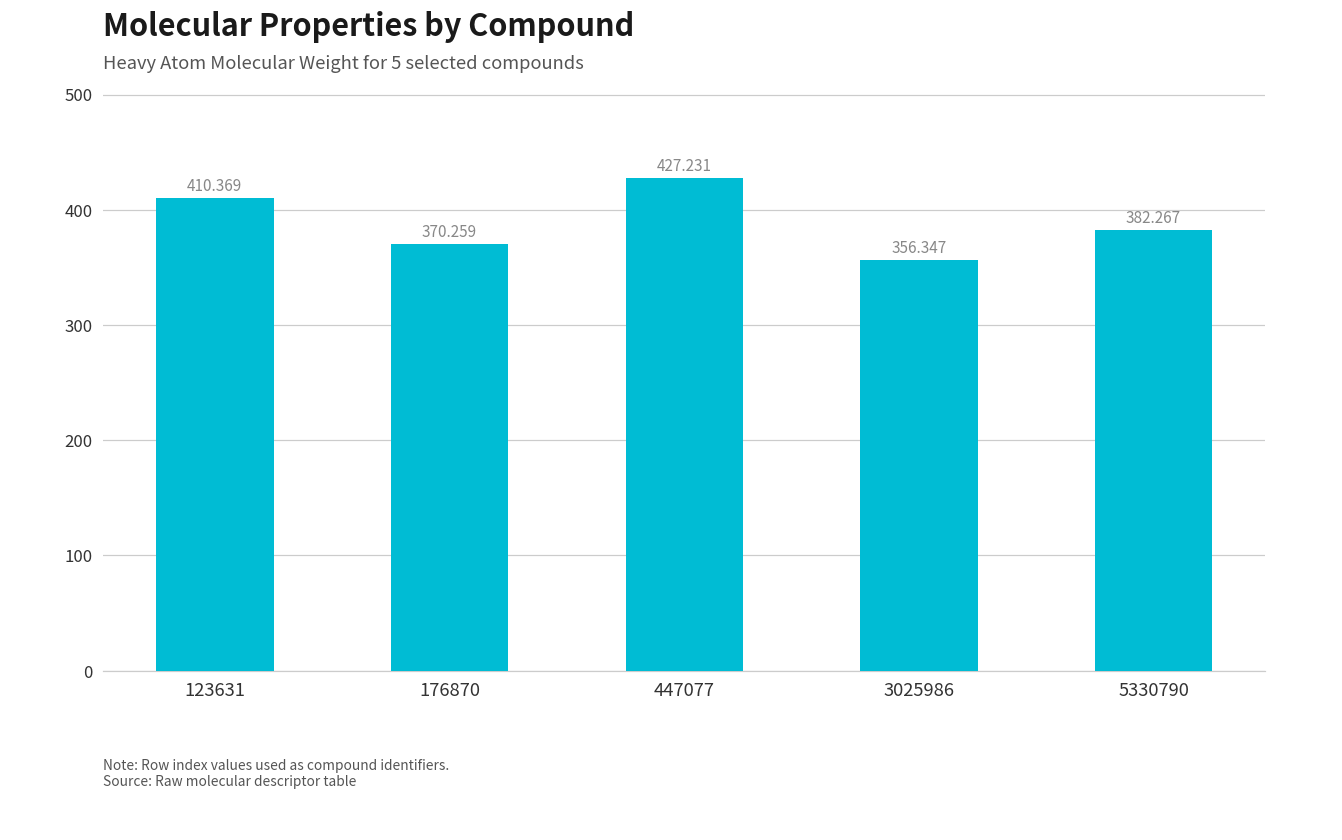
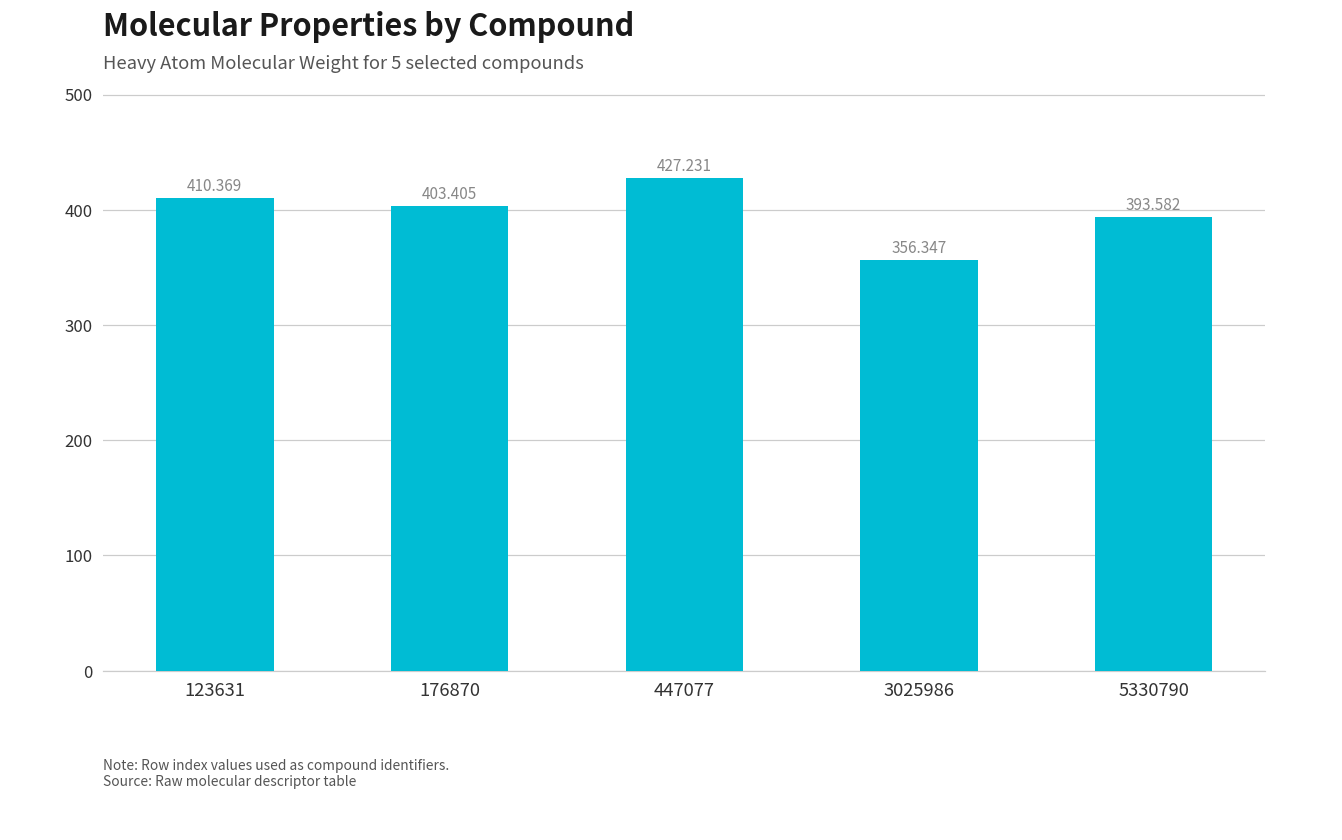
176870: 370.259 -> 403.405
5330790: 382.267 -> 393.582
